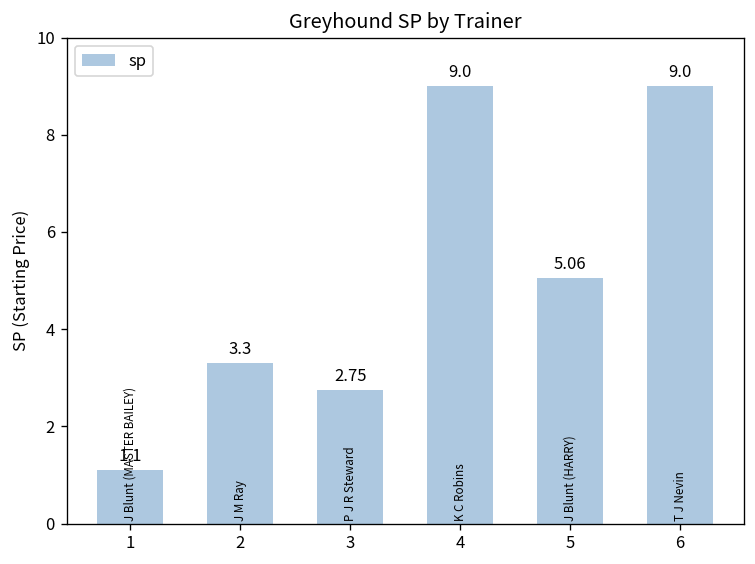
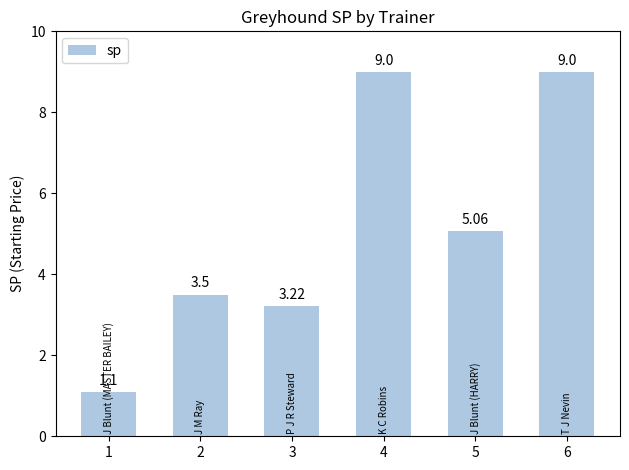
2: 3.3 -> 3.5
3: 2.75 -> 3.22
